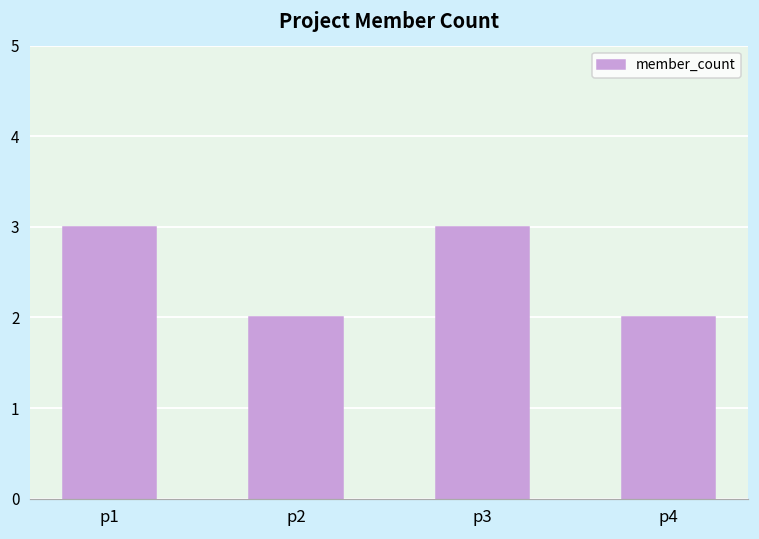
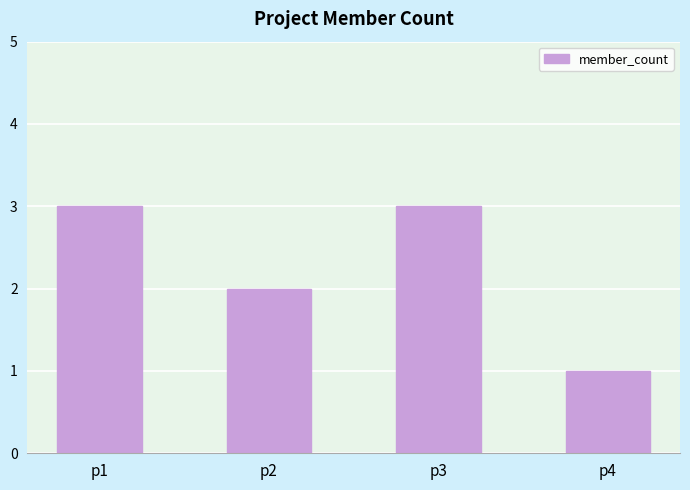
p4: 2 -> 1
